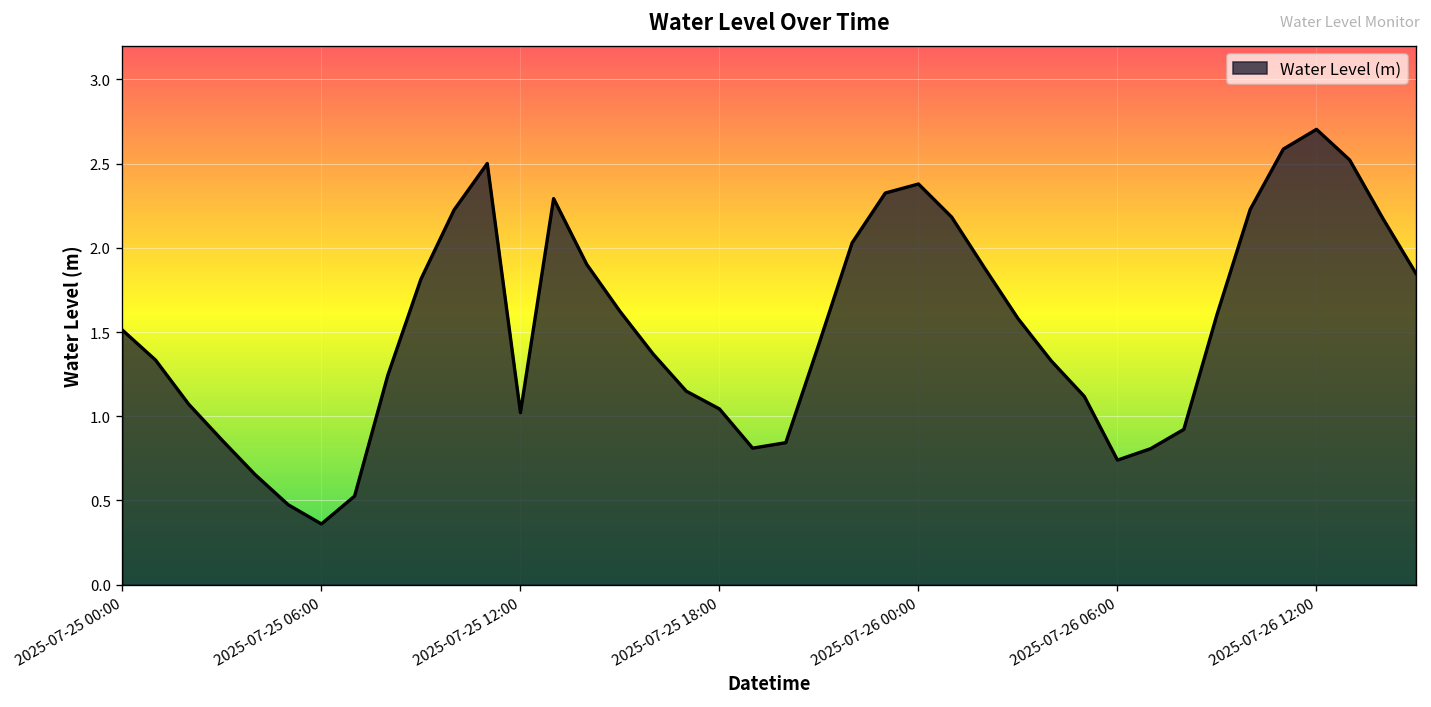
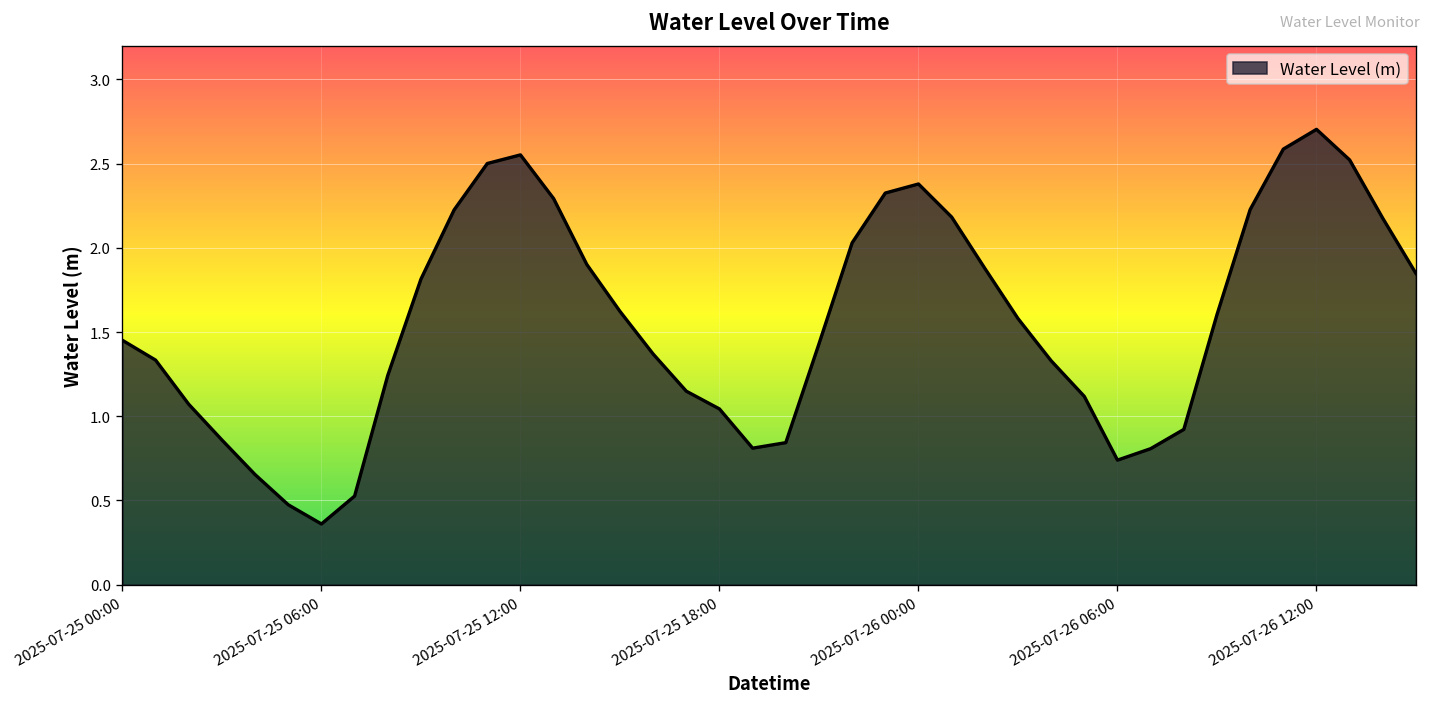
2025-07-25 00:00: 1.51 -> 1.45
2025-07-25 12:00: 1.02 -> 2.55
